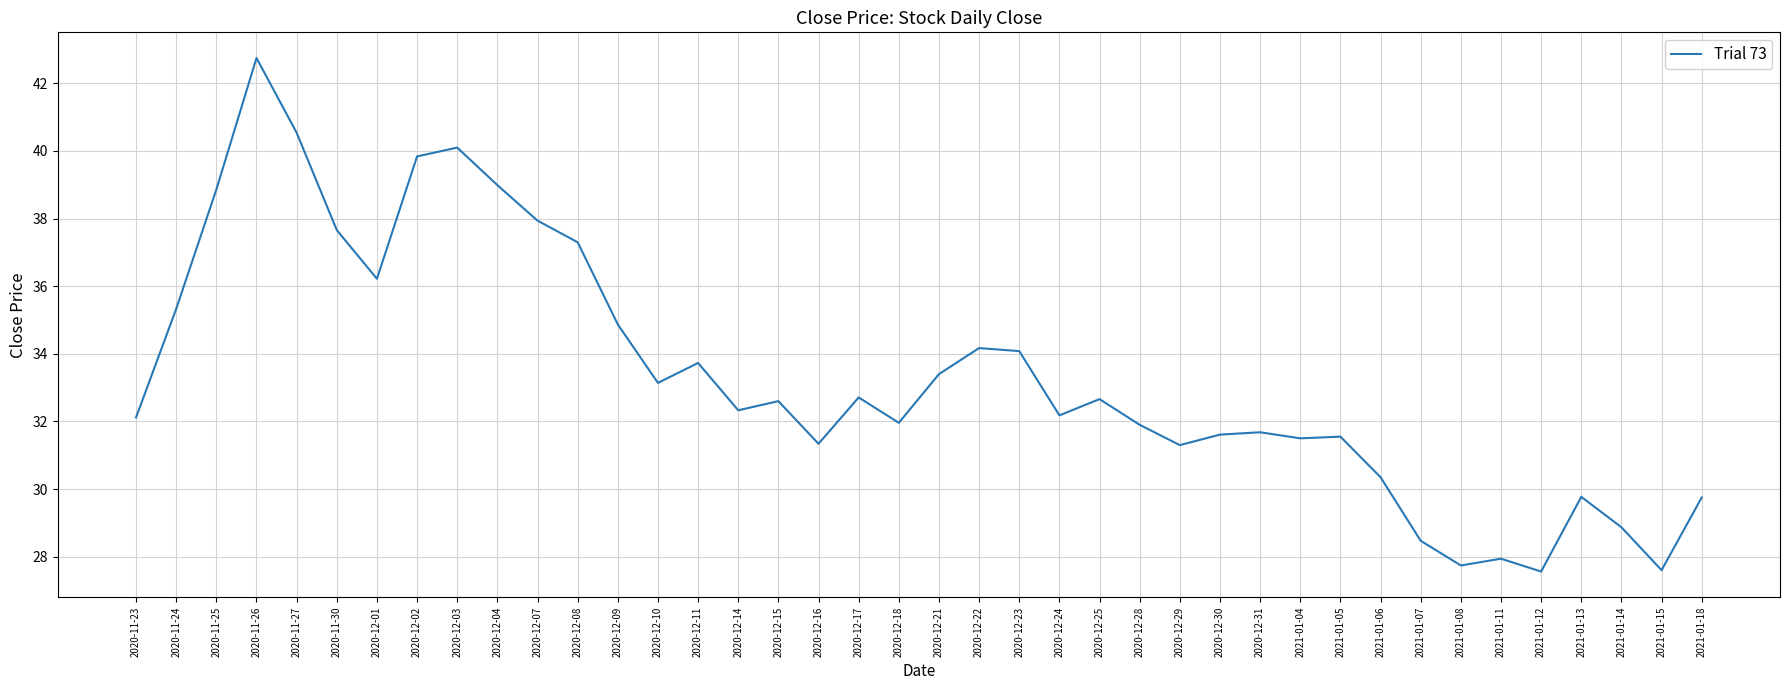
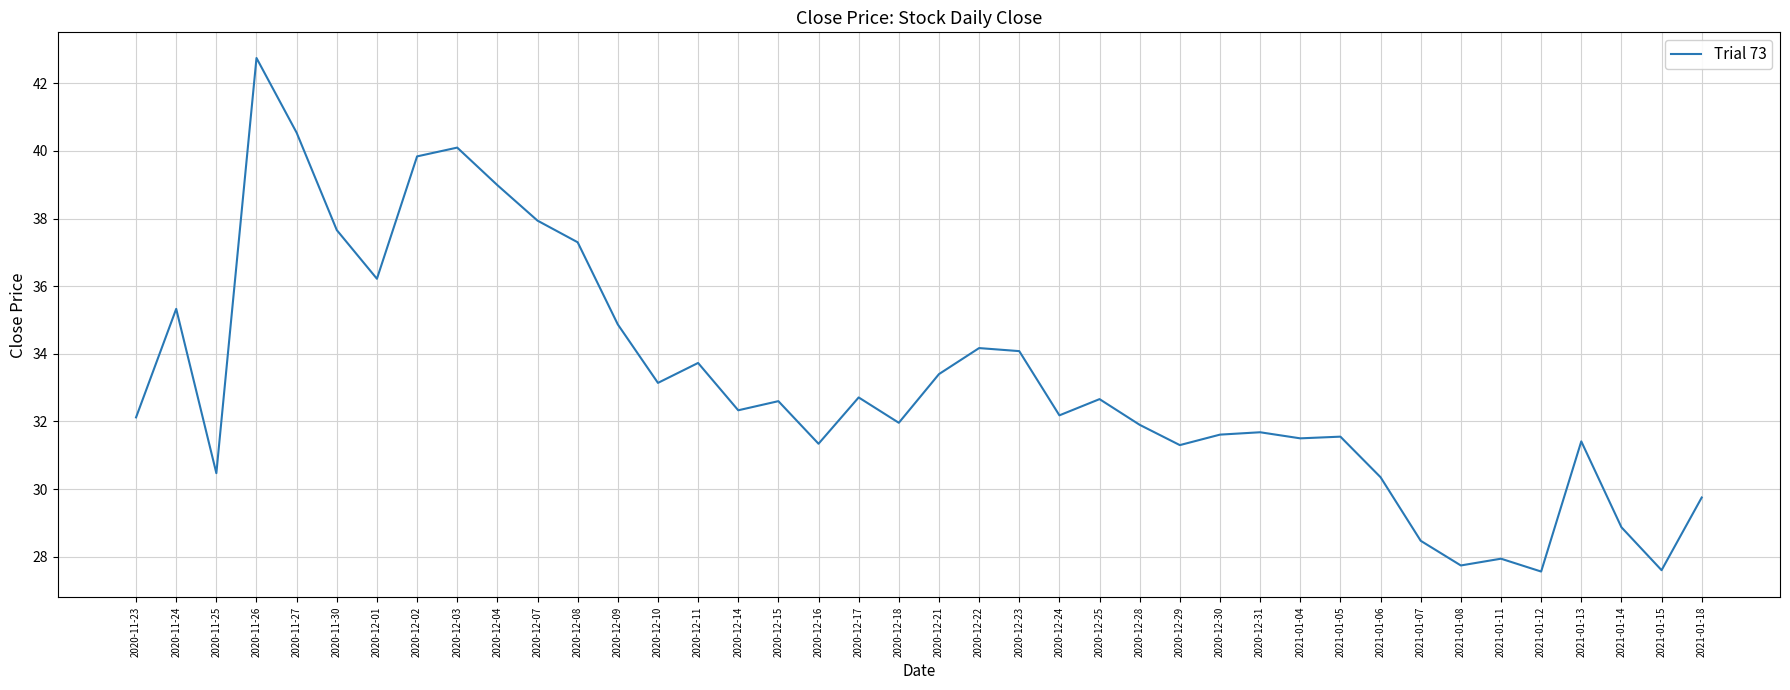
2020-11-25: 38.9 -> 30.5
2021-01-13: 29.8 -> 31.4
